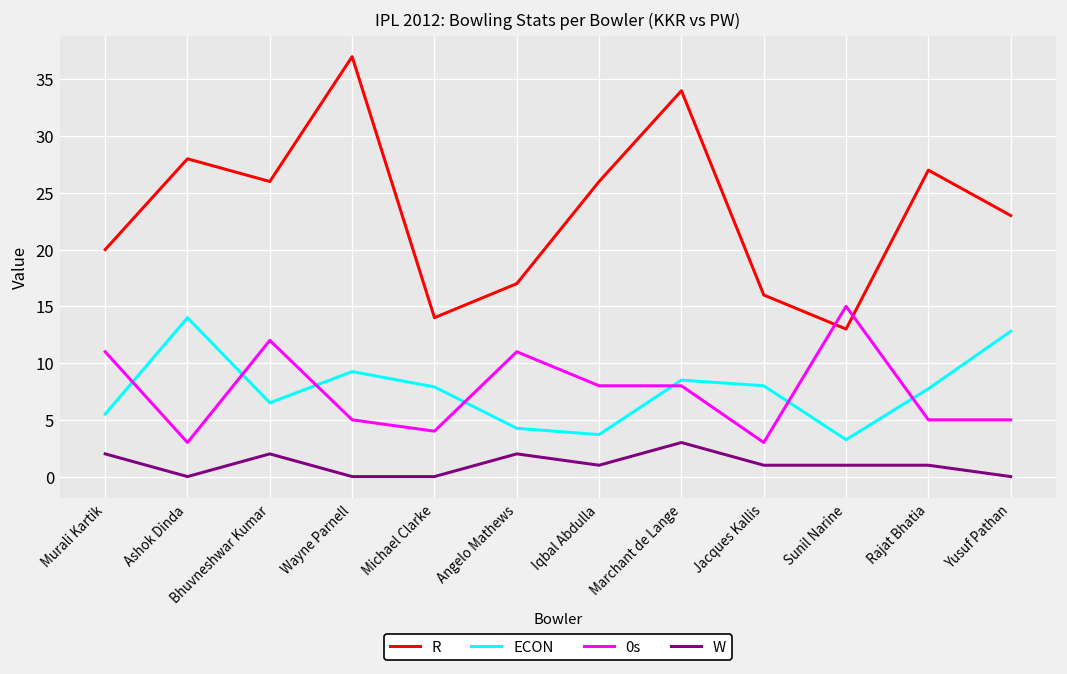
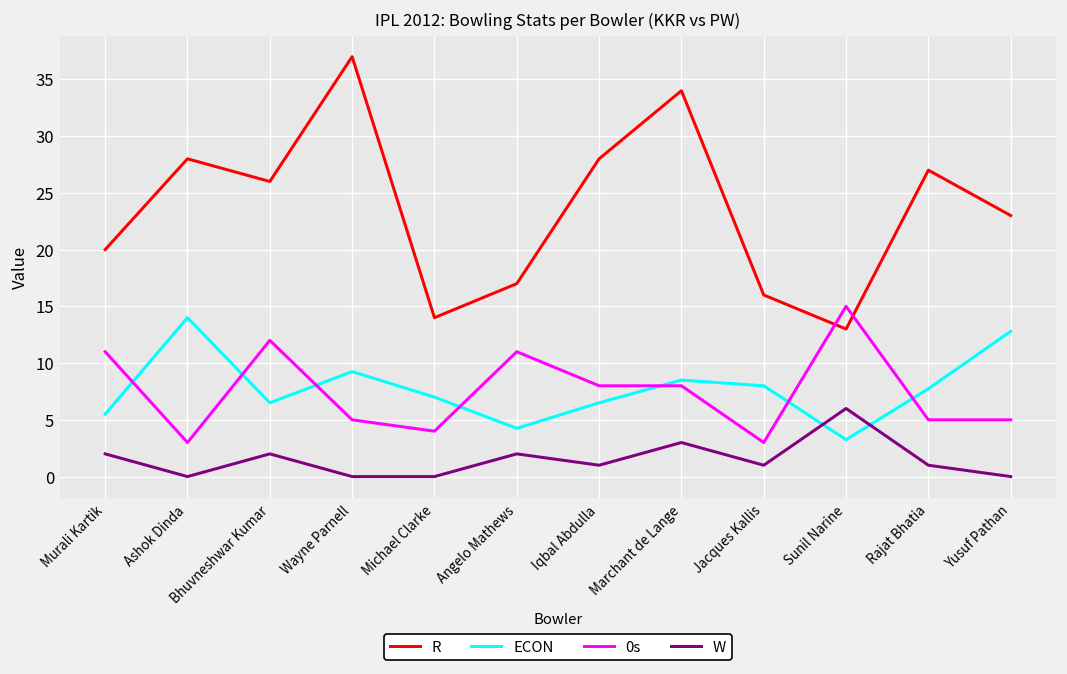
ECON, Michael Clarke: 8 -> 7
R, Iqbal Abdulla: 26 -> 28
ECON, Iqbal Abdulla: 4 -> 7
W, Sunil Narine: 1 -> 6
